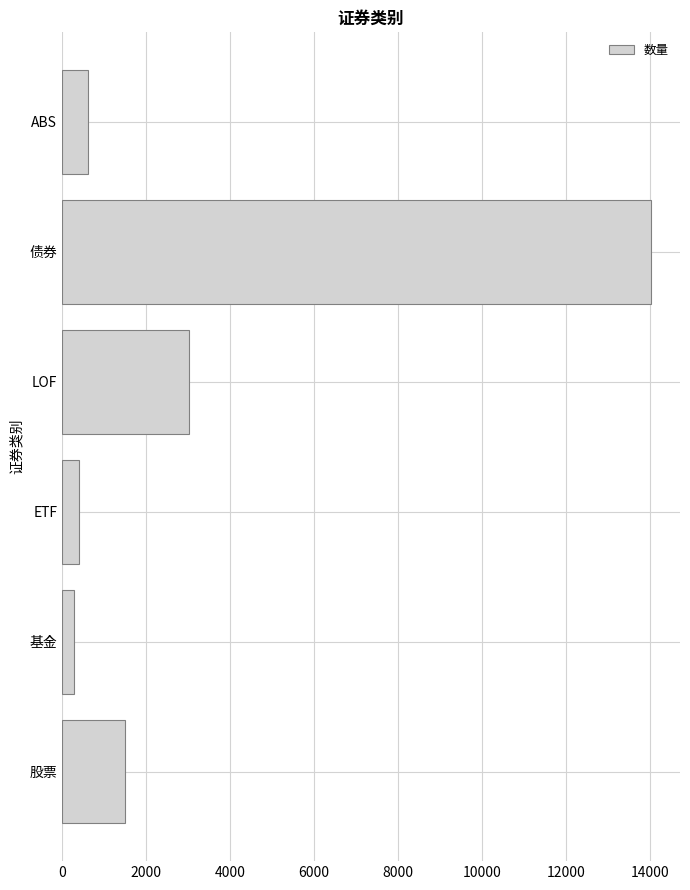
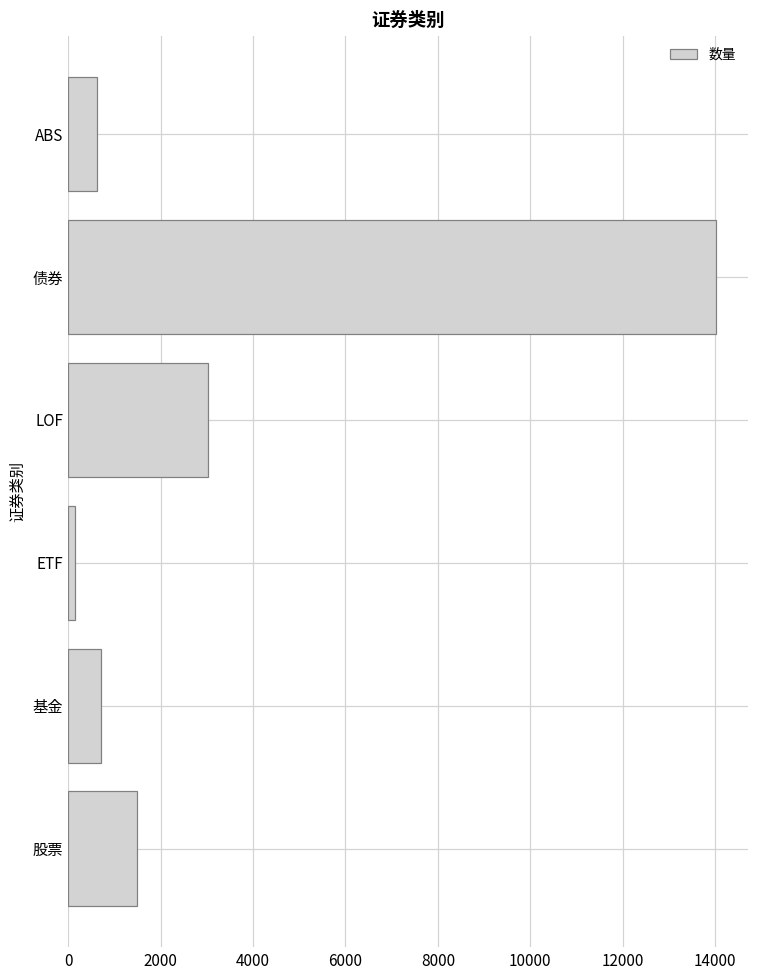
ETF: 400 -> 100
基金: 300 -> 700
